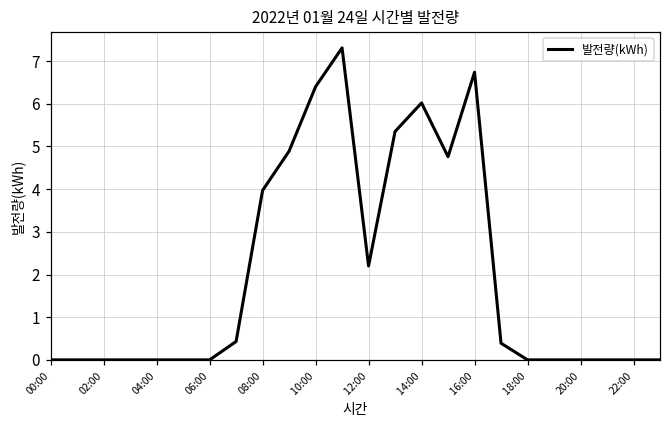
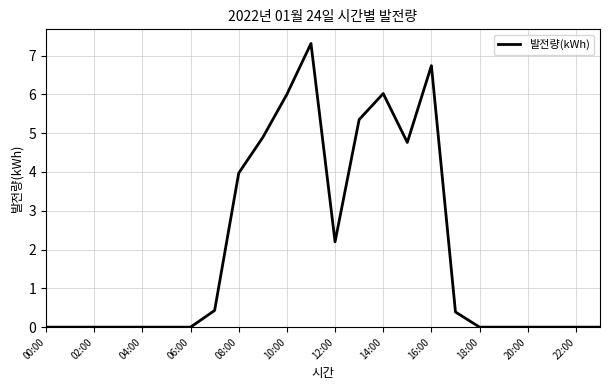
10:00: 6.4 -> 6.0
